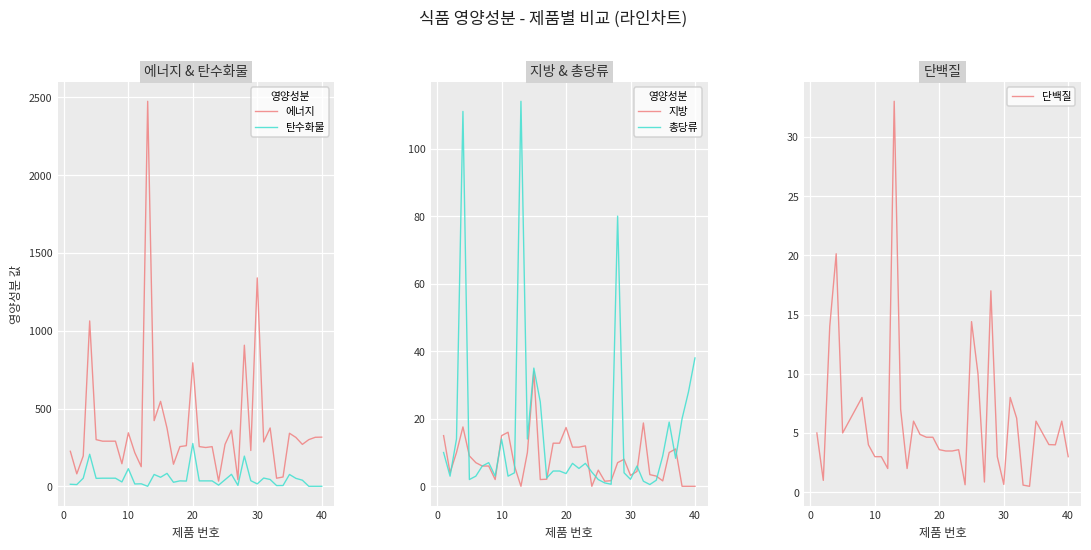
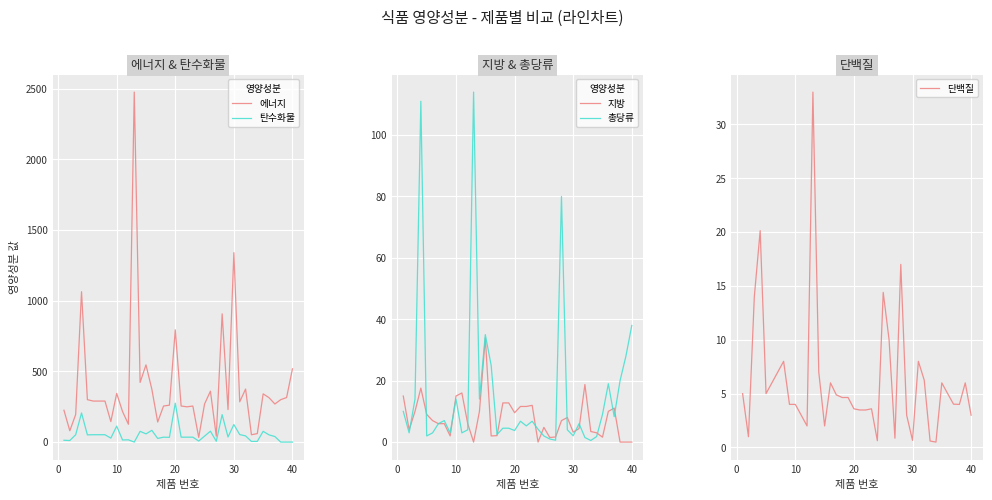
에너지 & 탄수화물, 탄수화물, 30: 20 -> 120
에너지 & 탄수화물, 에너지, 40: 320 -> 520
지방 & 총당류, 지방, 20: 17 -> 10
단백질, 10: 3 -> 4
